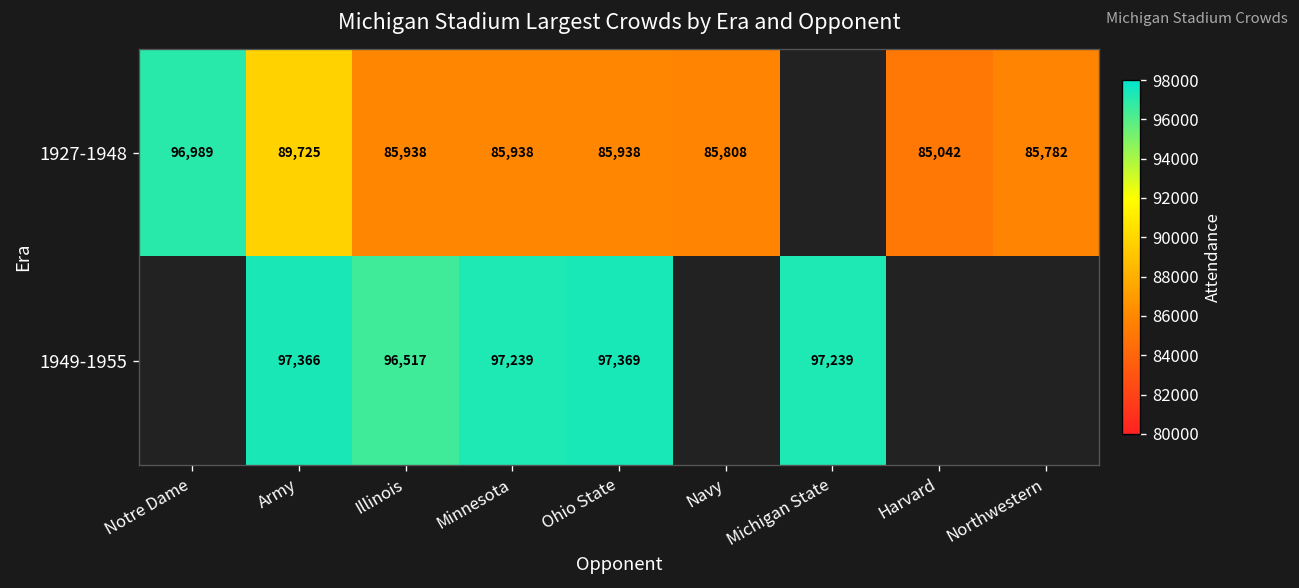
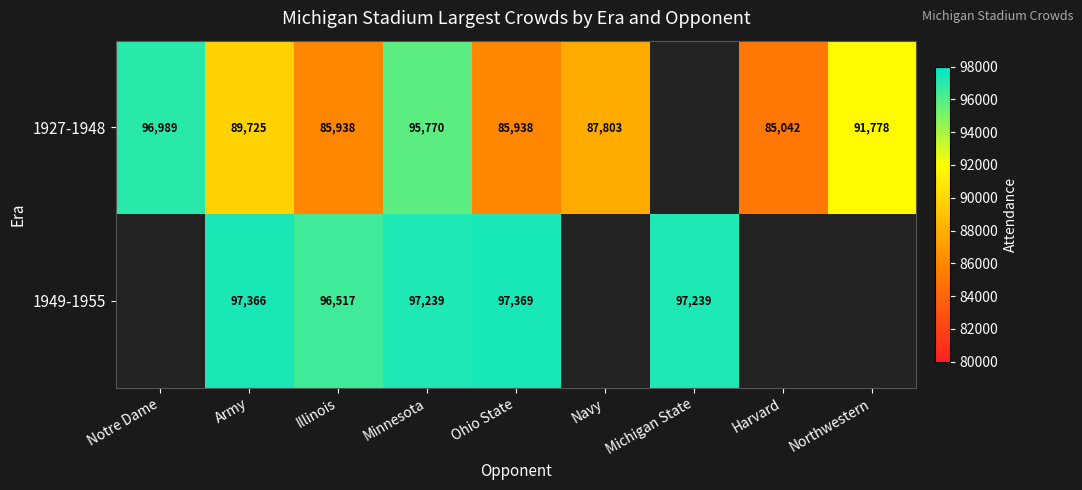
1927-1948, Minnesota: 85,938 -> 95,770
1927-1948, Navy: 85,808 -> 87,803
1927-1948, Northwestern: 85,782 -> 91,778
